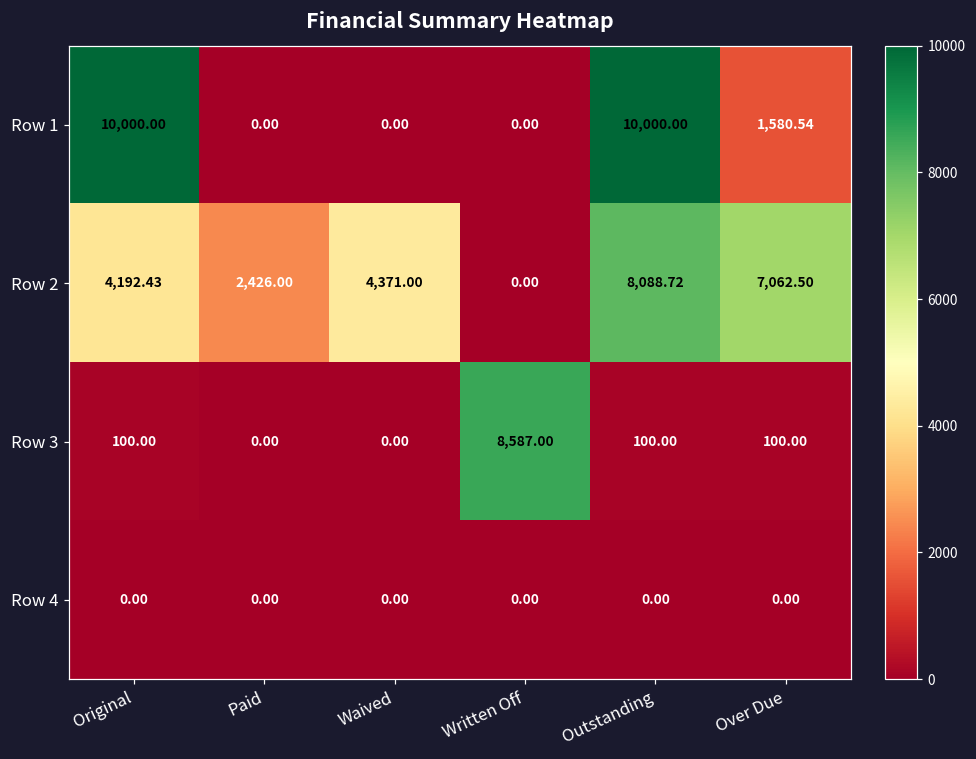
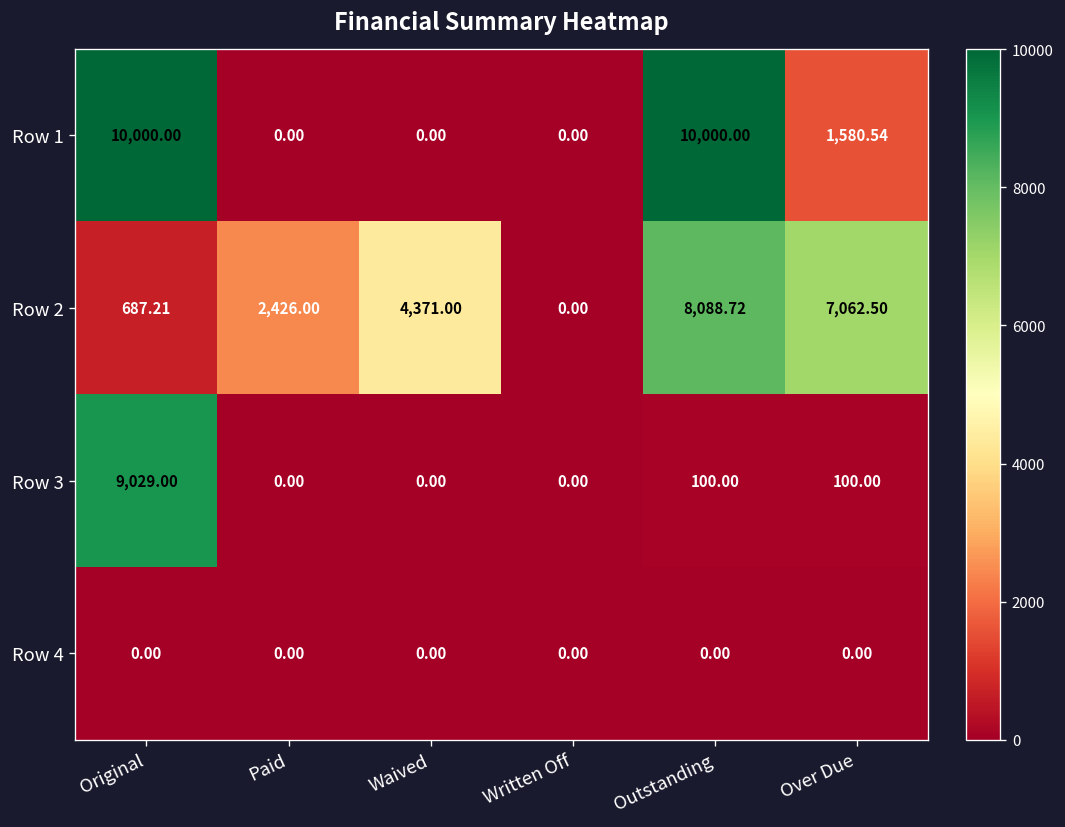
Row 2, Original: 4,192.43 -> 687.21
Row 3, Original: 100.00 -> 9,029.00
Row 3, Written Off: 8,587.00 -> 0.00
